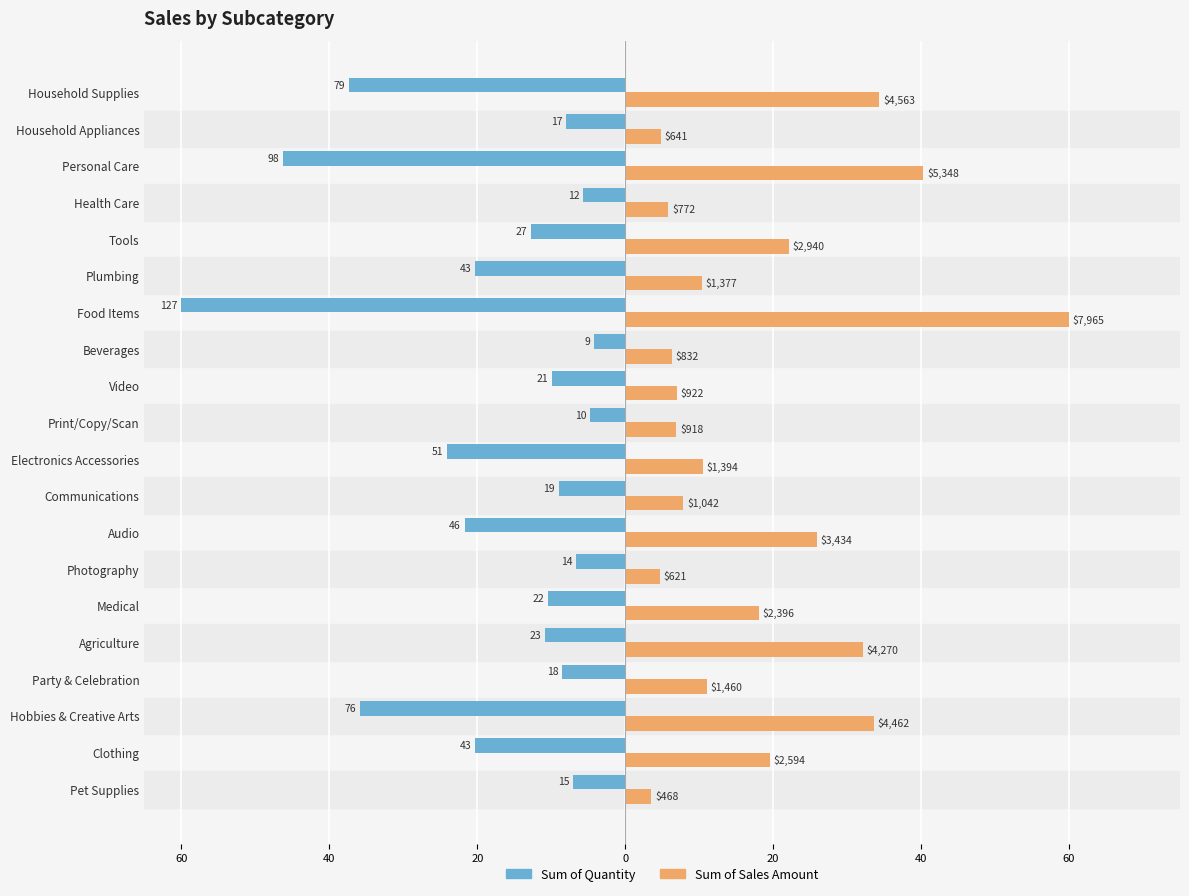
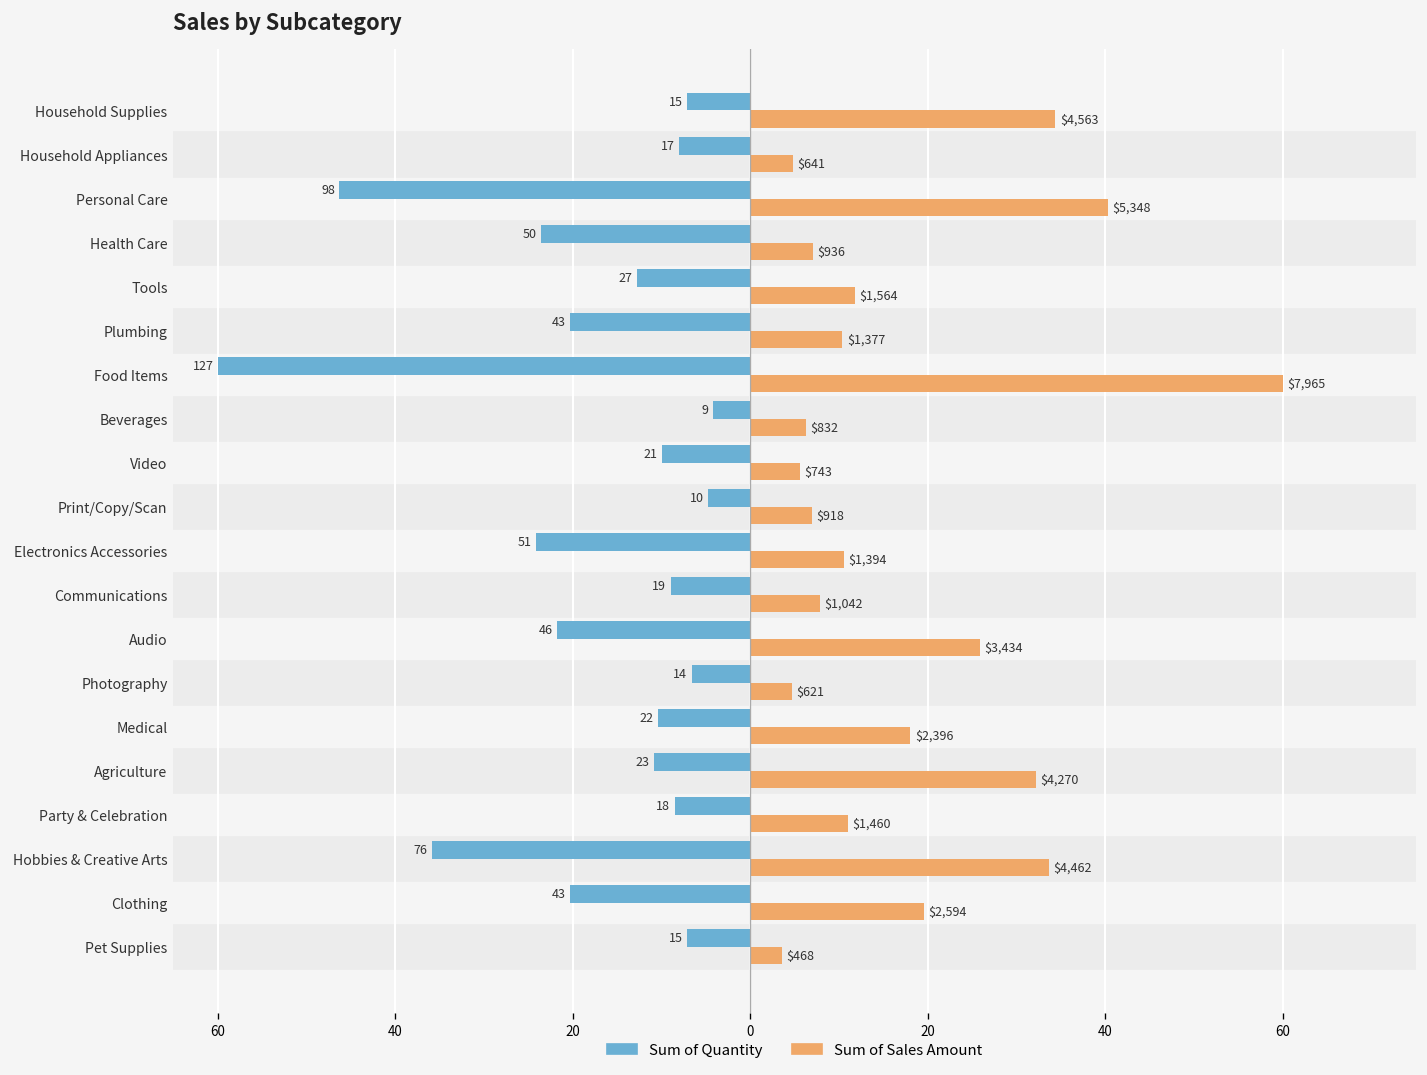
Sum of Quantity, Household Supplies: 79 -> 15
Sum of Quantity, Health Care: 12 -> 50
Sum of Sales Amount, Health Care: $772 -> $936
Sum of Sales Amount, Tools: $2,940 -> $1,564
Sum of Sales Amount, Video: $922 -> $743
